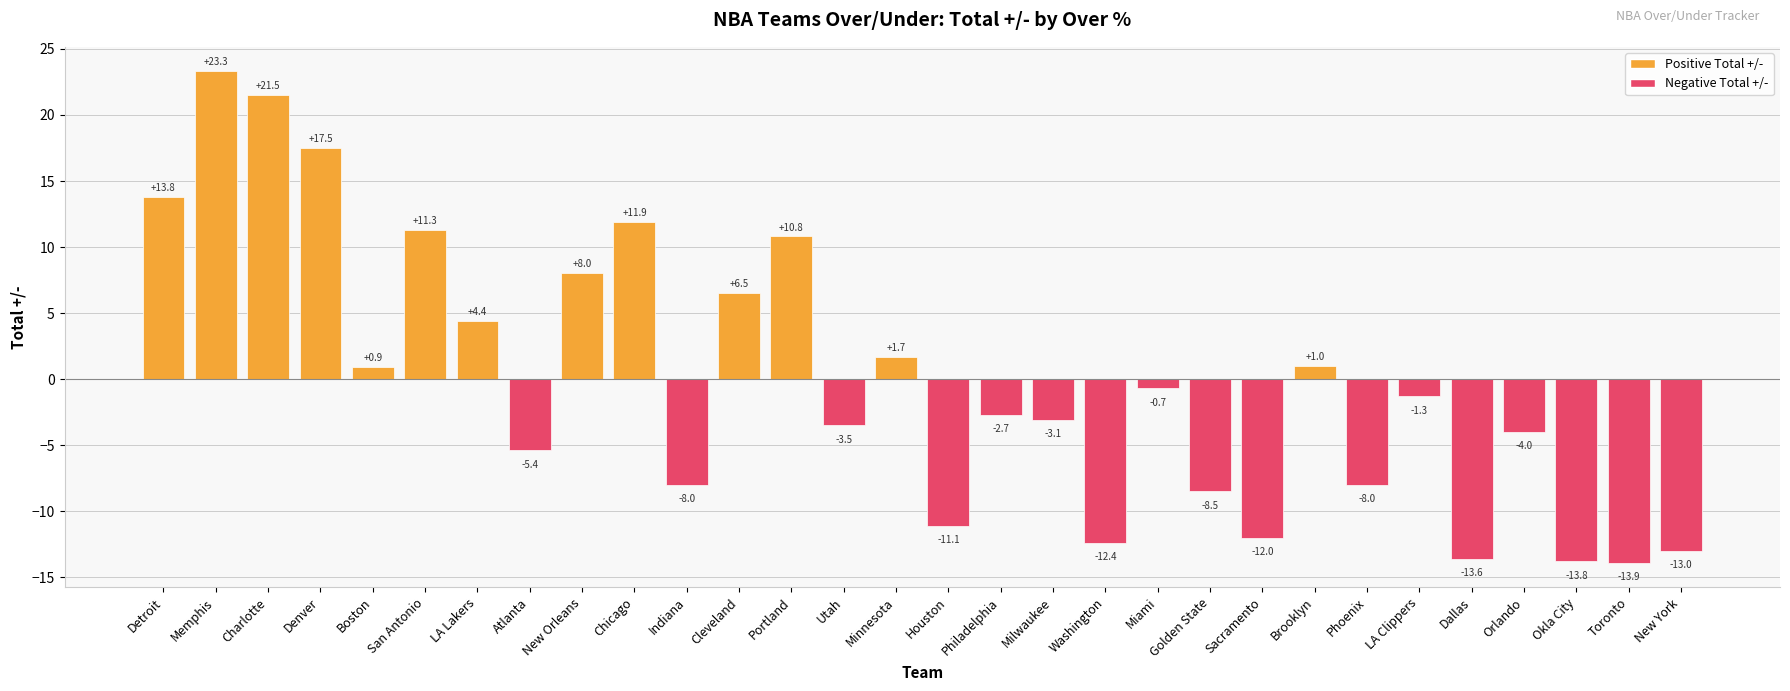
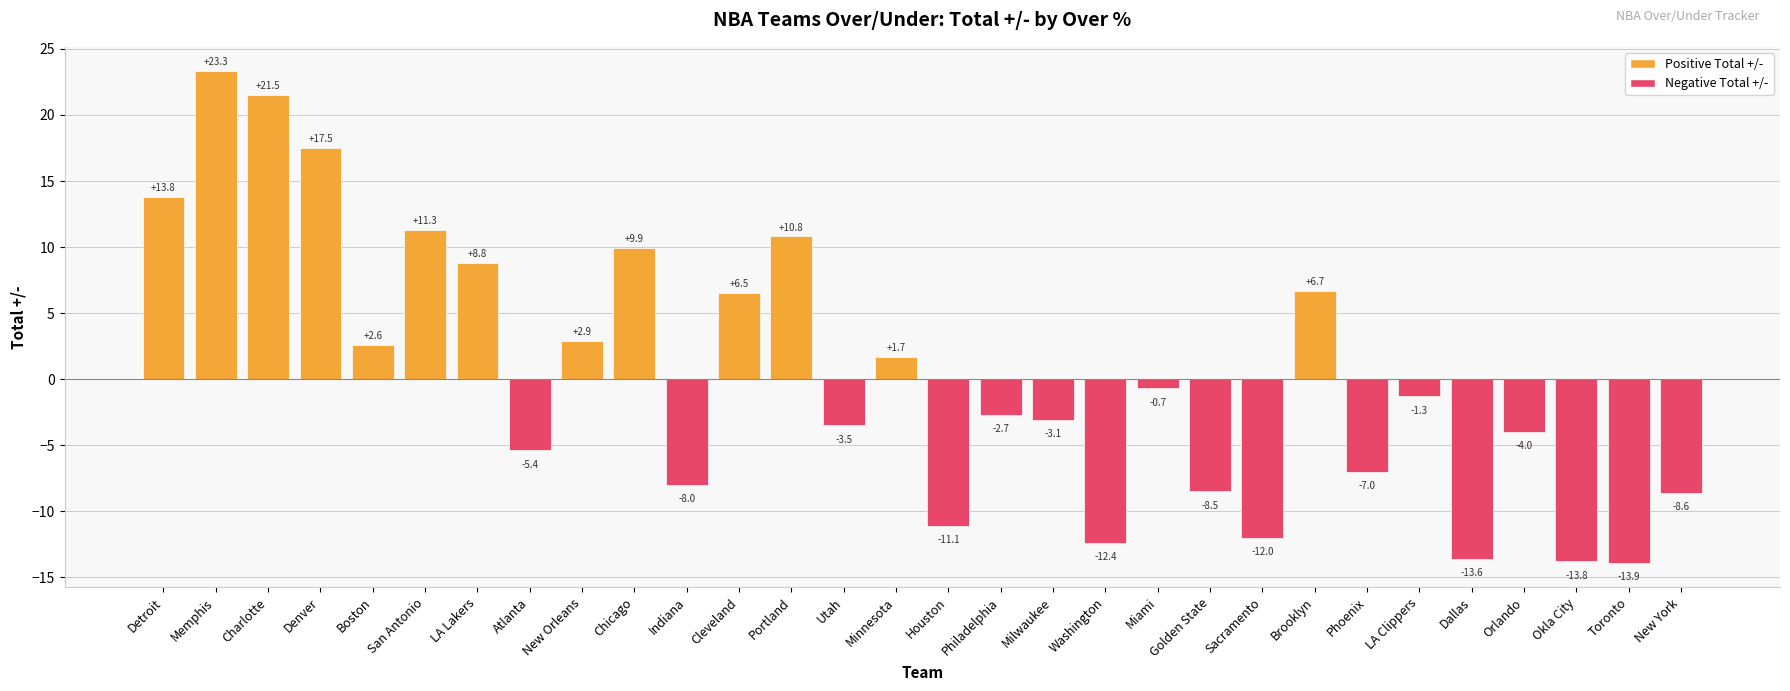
Boston: +0.9 -> +2.6
LA Lakers: +4.4 -> +8.8
New Orleans: +8.0 -> +2.9
Chicago: +11.9 -> +9.9
Brooklyn: +1.0 -> +6.7
Phoenix: -8.0 -> -7.0
New York: -13.0 -> -8.6
